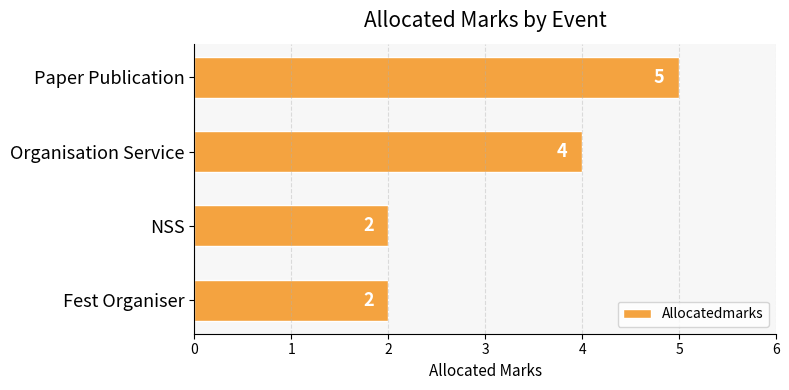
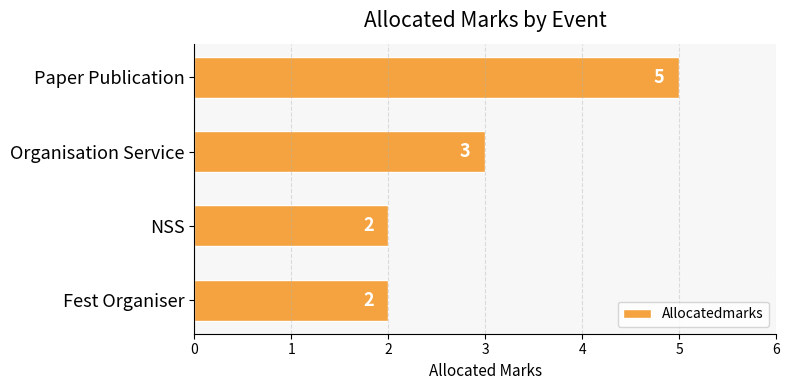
Organisation Service: 4 -> 3
